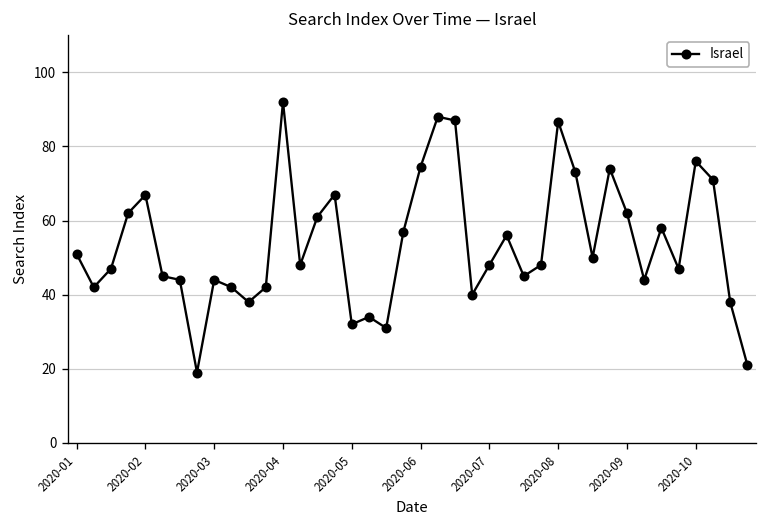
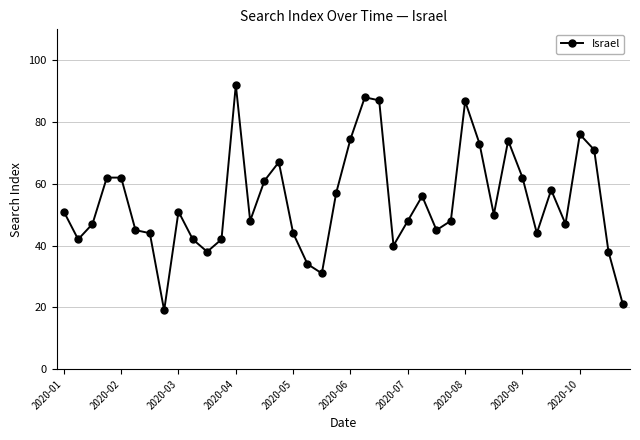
2020-02: 67 -> 62
2020-03: 44 -> 51
2020-05: 32 -> 44
